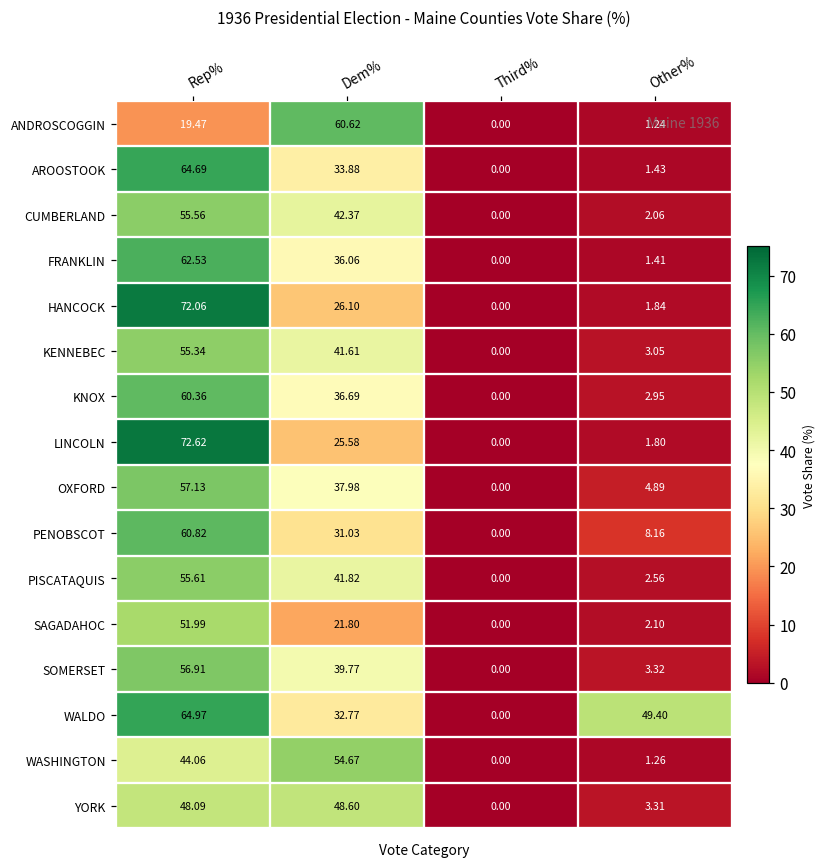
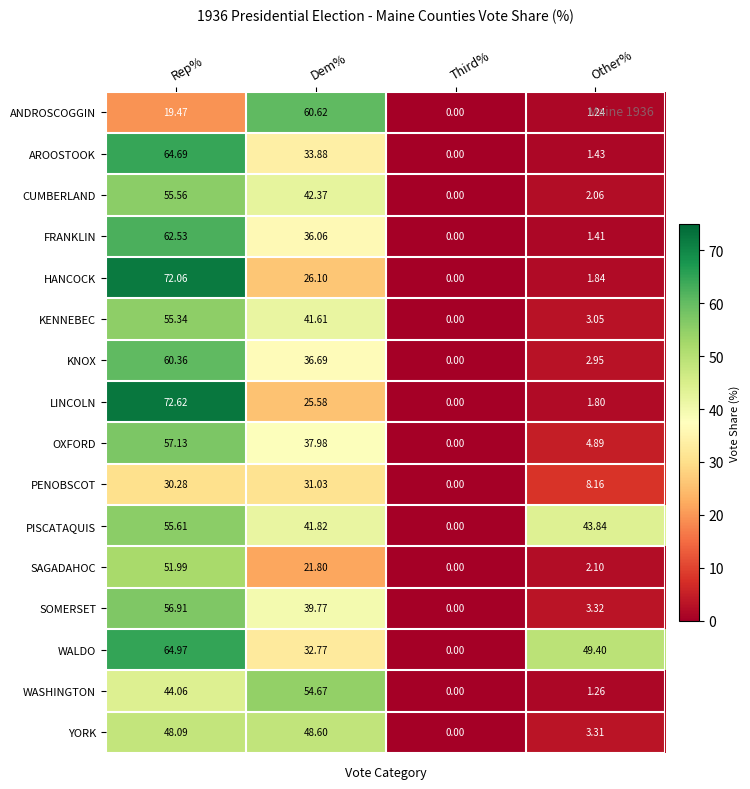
PENOBSCOT, Rep%: 60.82 -> 30.28
PISCATAQUIS, Other%: 2.56 -> 43.84
